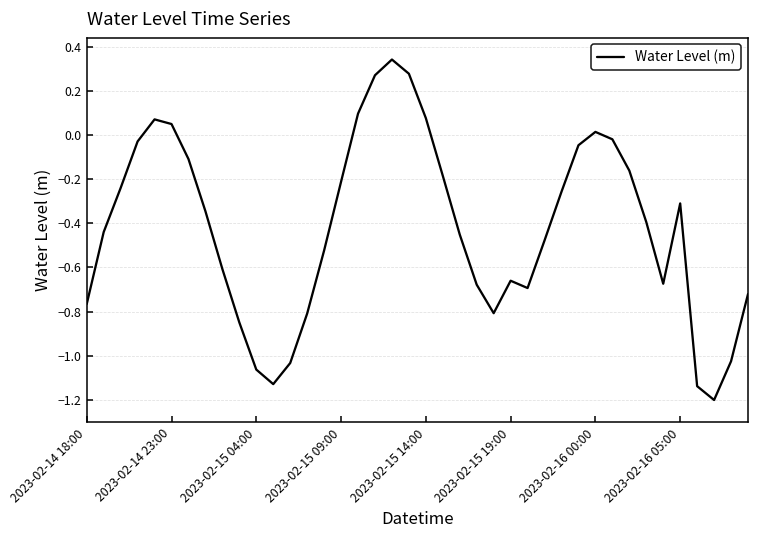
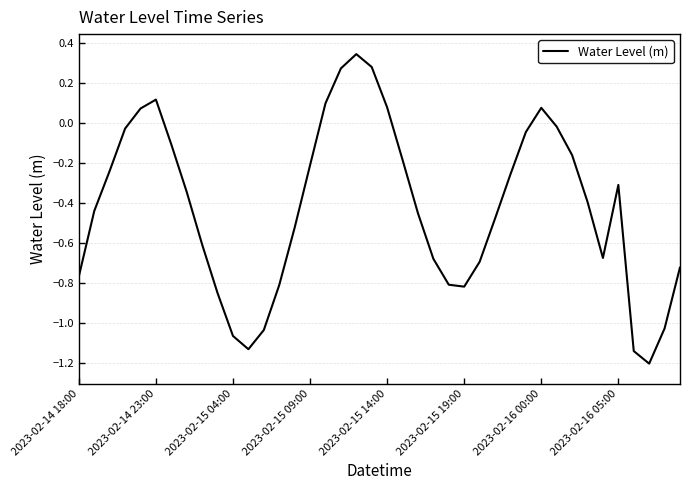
2023-02-14 23:00: 0.05 -> 0.12
2023-02-15 19:00: -0.66 -> -0.82
2023-02-16 00:00: 0.02 -> 0.08
